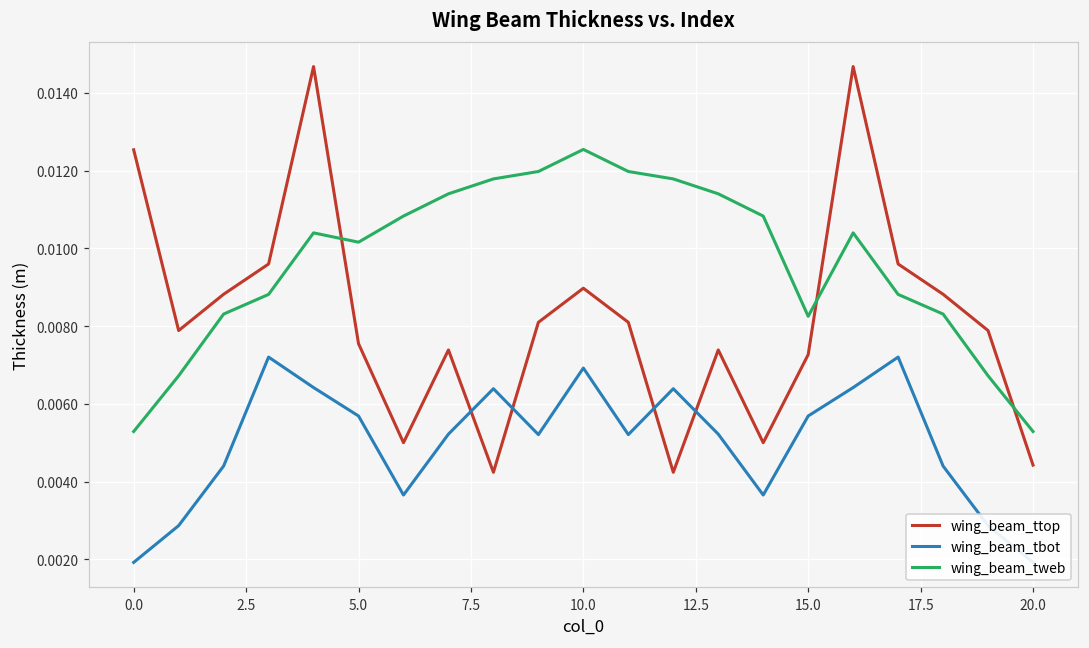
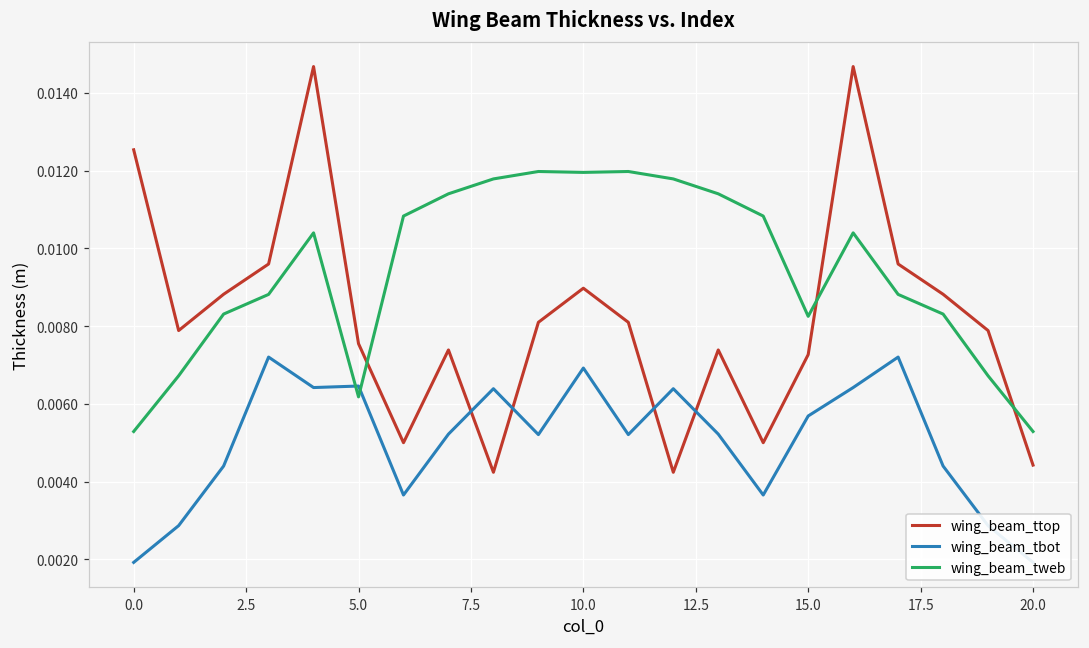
wing_beam_tbot, 5.0: 0.0057 -> 0.0065
wing_beam_tweb, 5.0: 0.0102 -> 0.0062
wing_beam_tweb, 10.0: 0.0125 -> 0.0120
